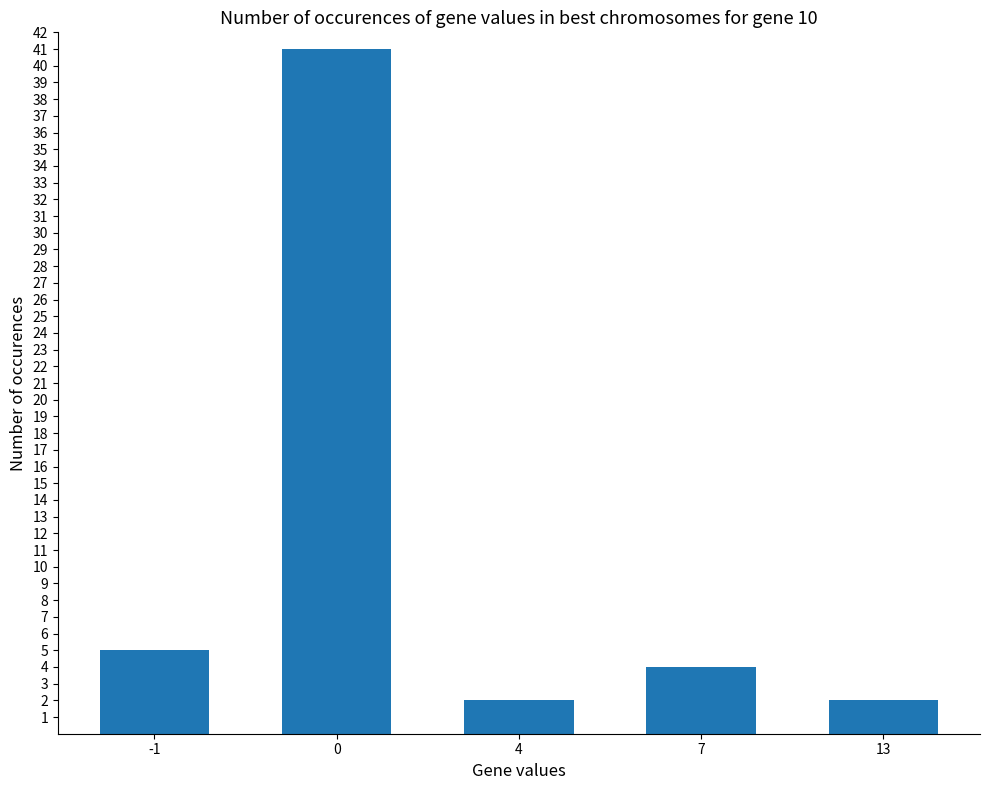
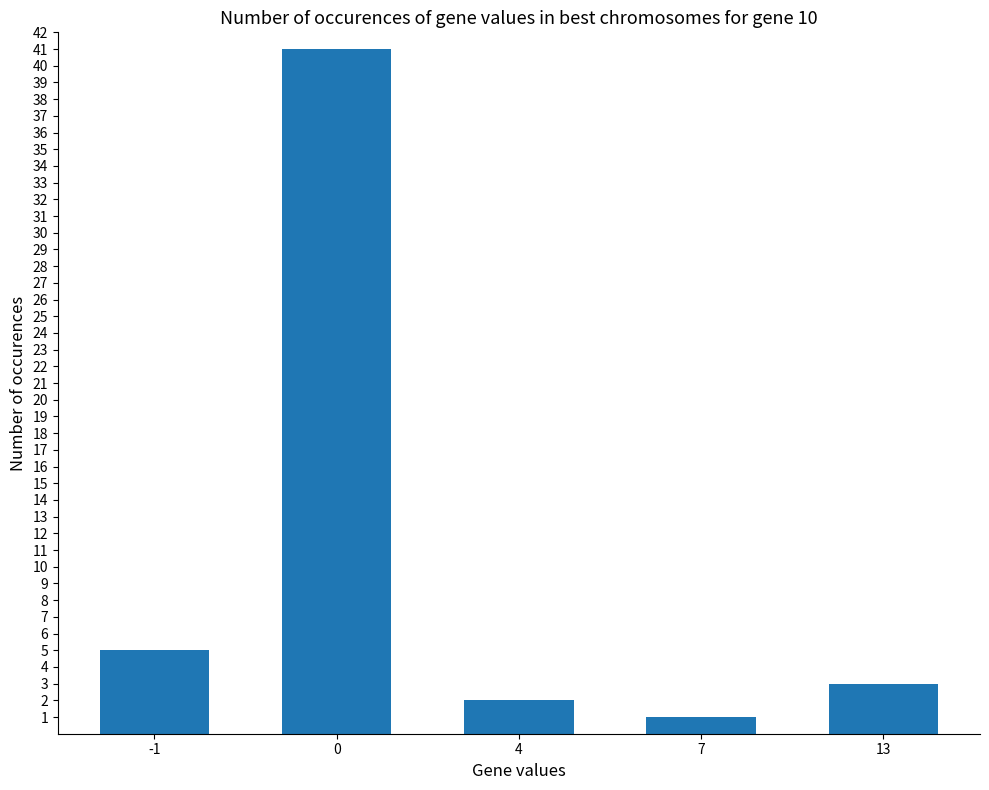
7: 4 -> 1
13: 2 -> 3
